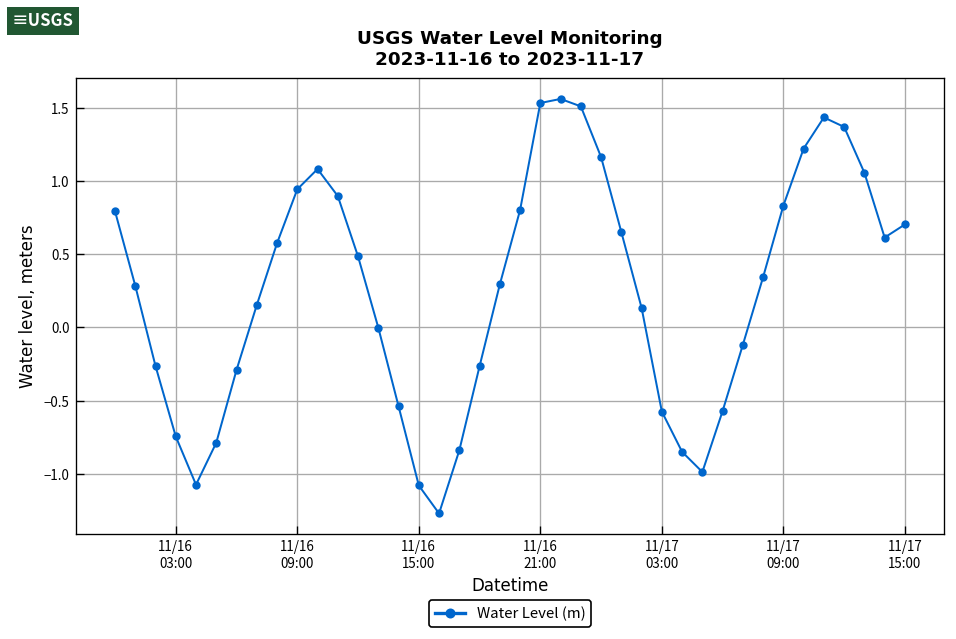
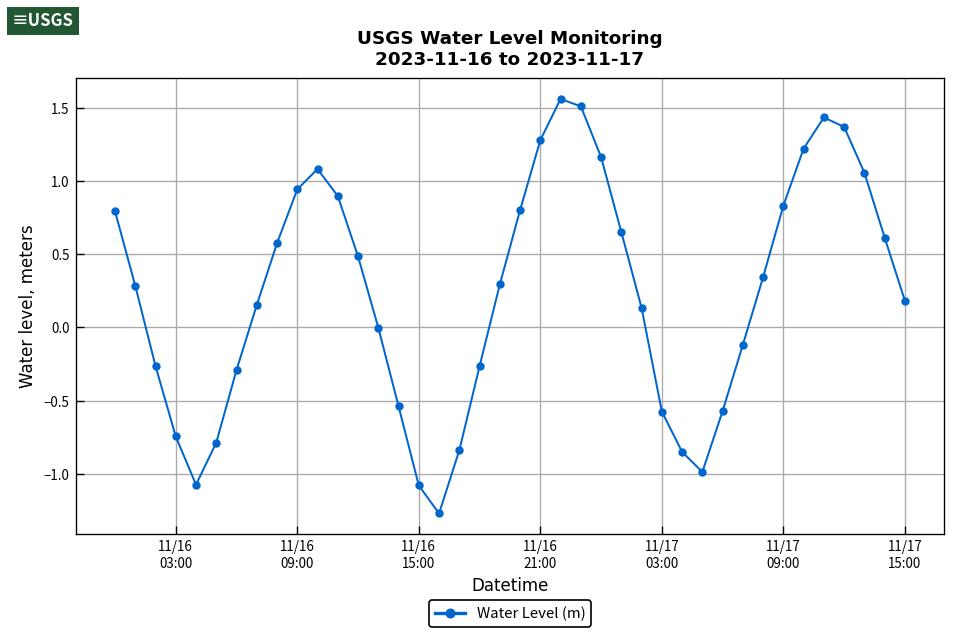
11/16 21:00: 1.53 -> 1.28
11/17 15:00: 0.70 -> 0.18
